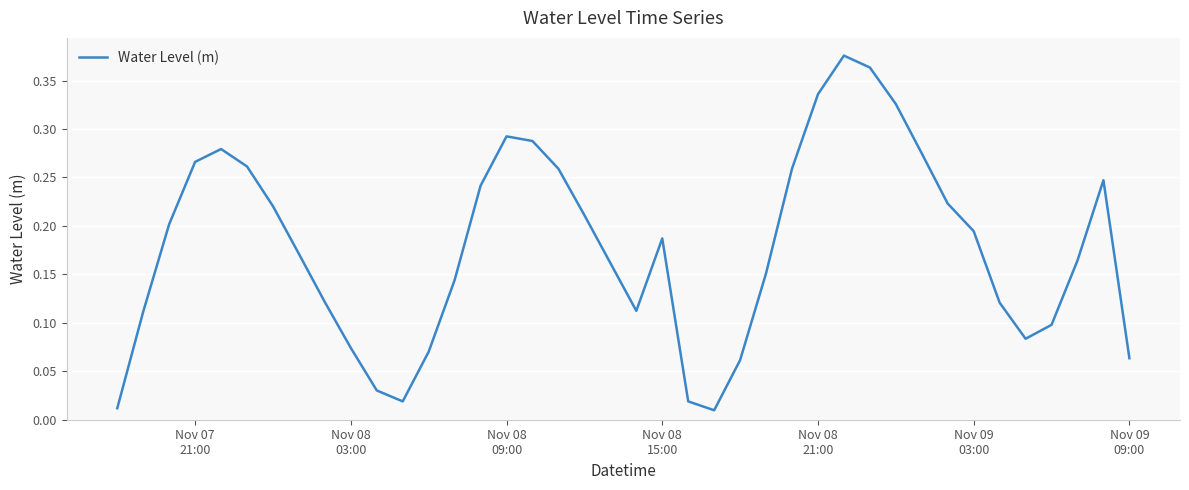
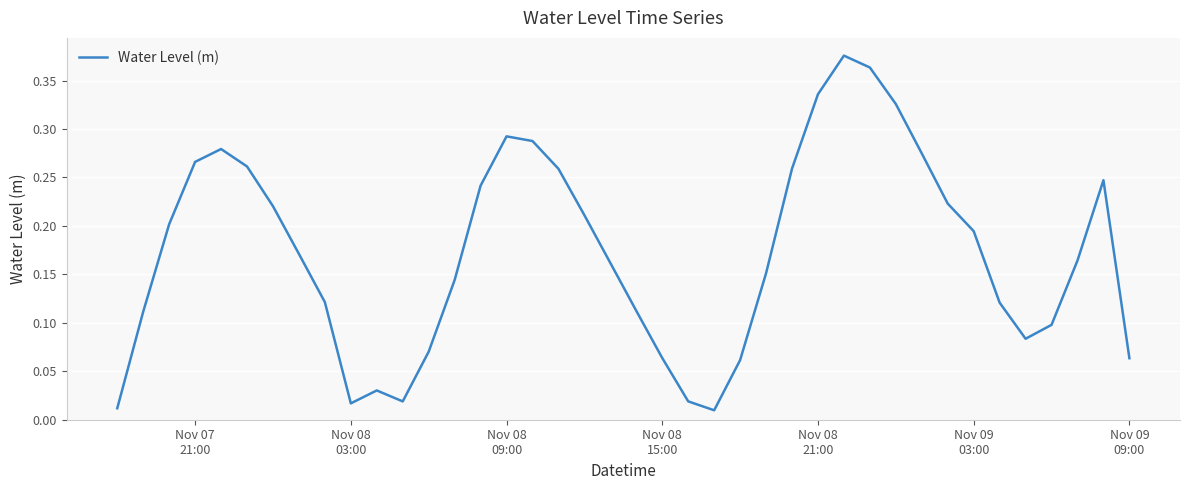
Nov 08 03:00: 0.07 -> 0.02
Nov 08 15:00: 0.19 -> 0.06
